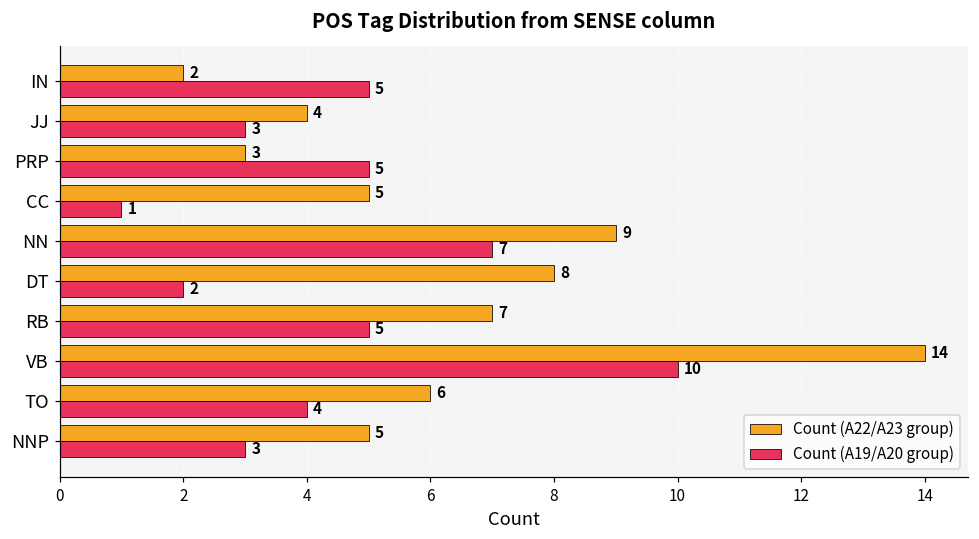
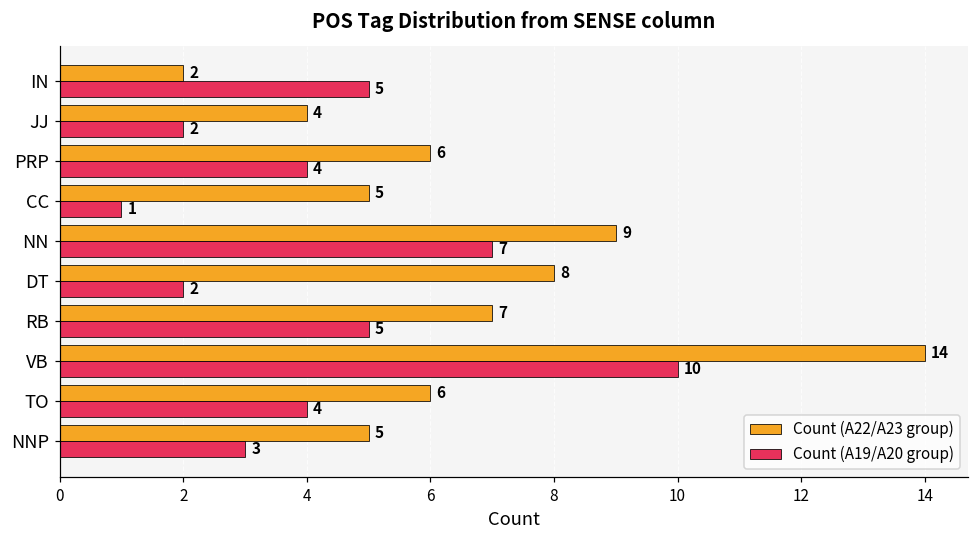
Count (A19/A20 group), JJ: 3 -> 2
Count (A22/A23 group), PRP: 3 -> 6
Count (A19/A20 group), PRP: 5 -> 4
